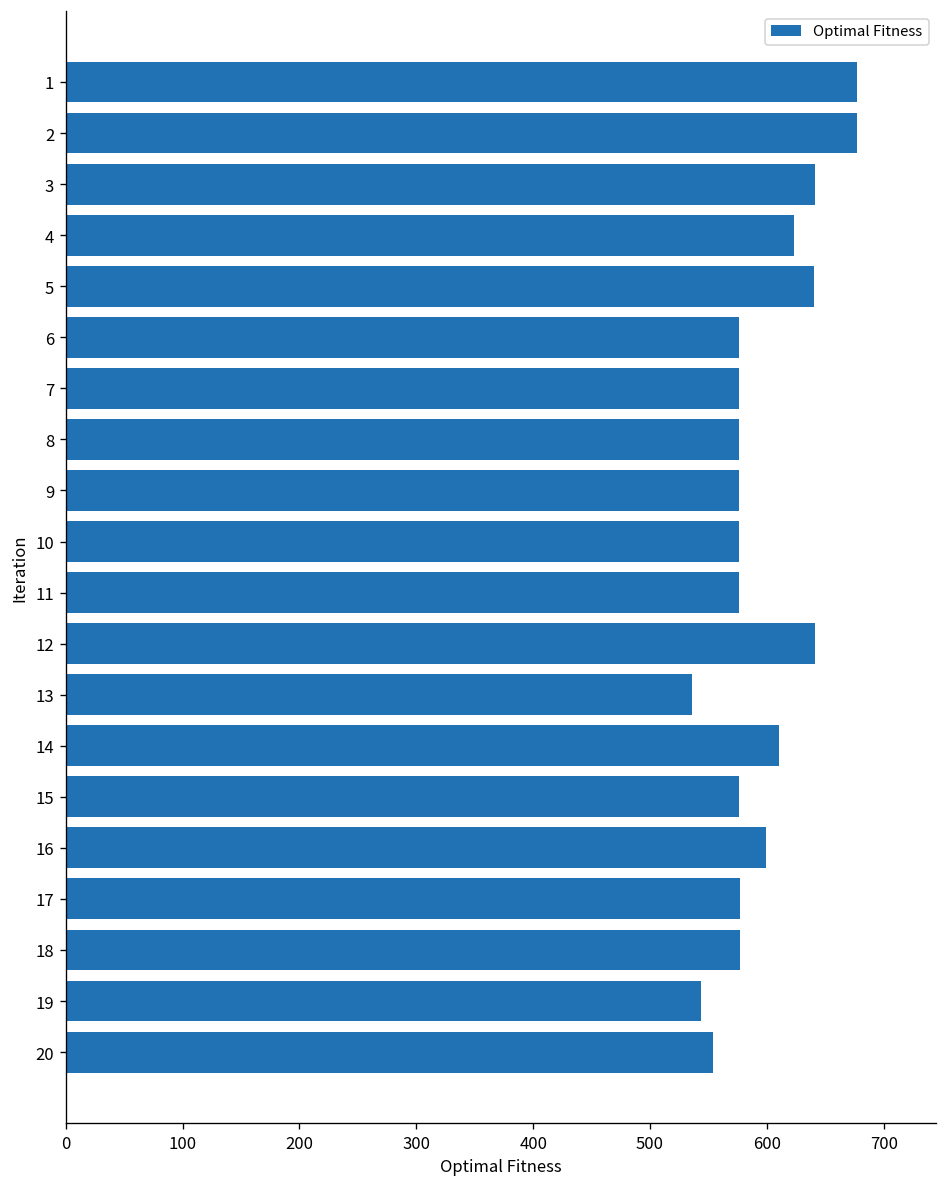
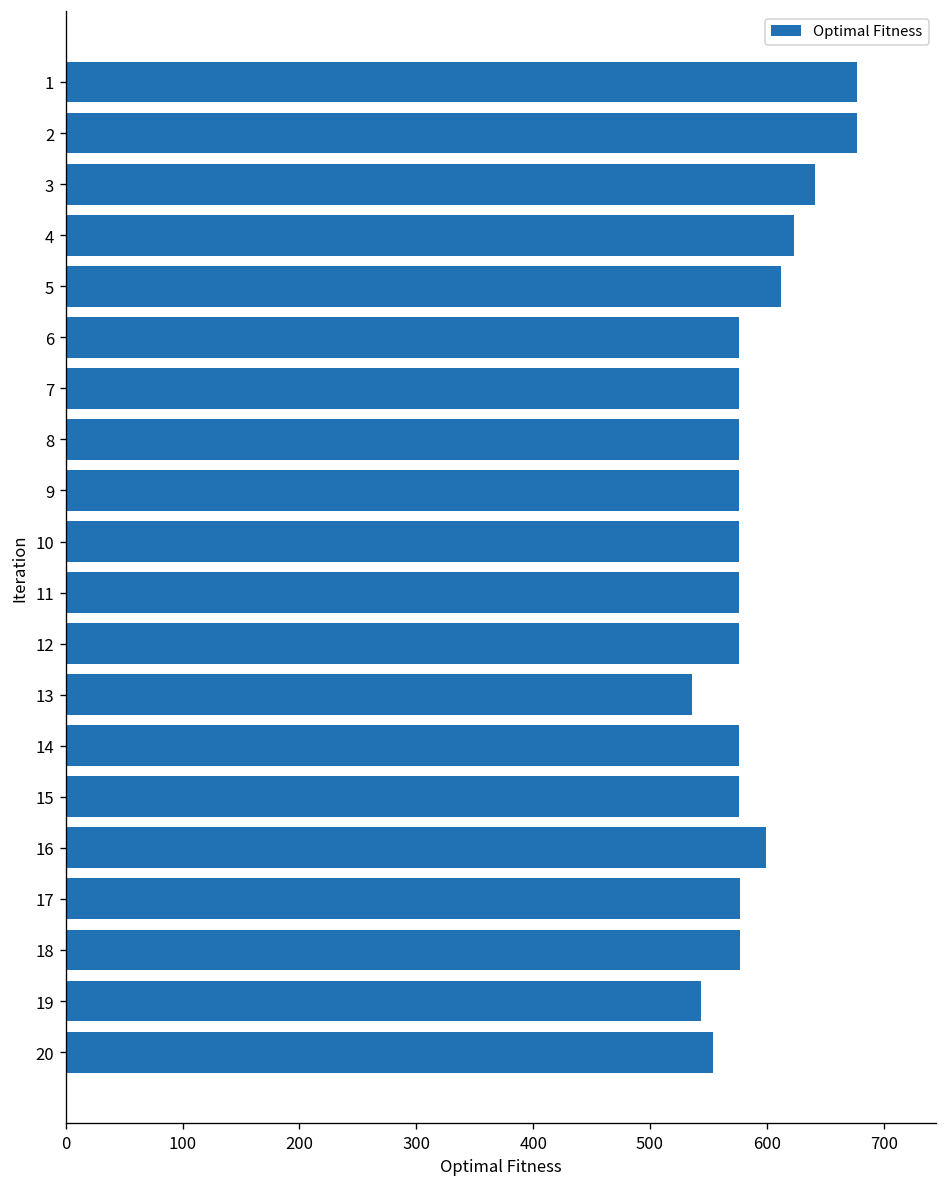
5: 640 -> 610
12: 640 -> 580
14: 610 -> 580
